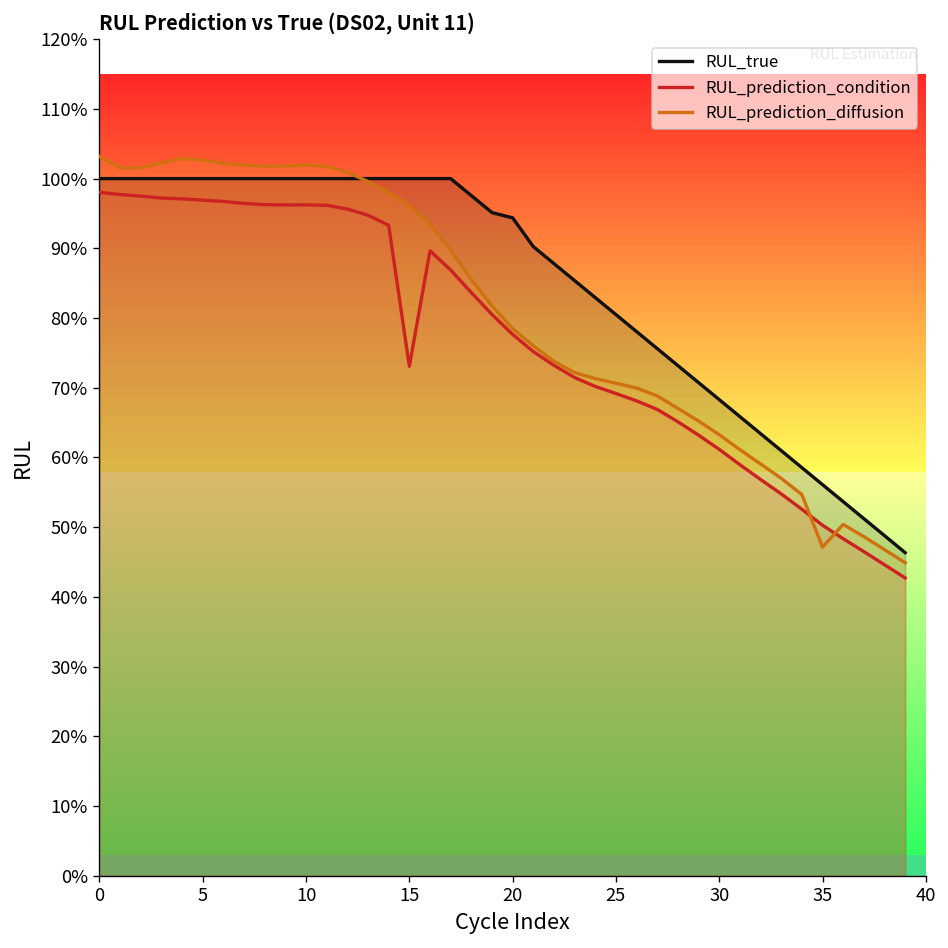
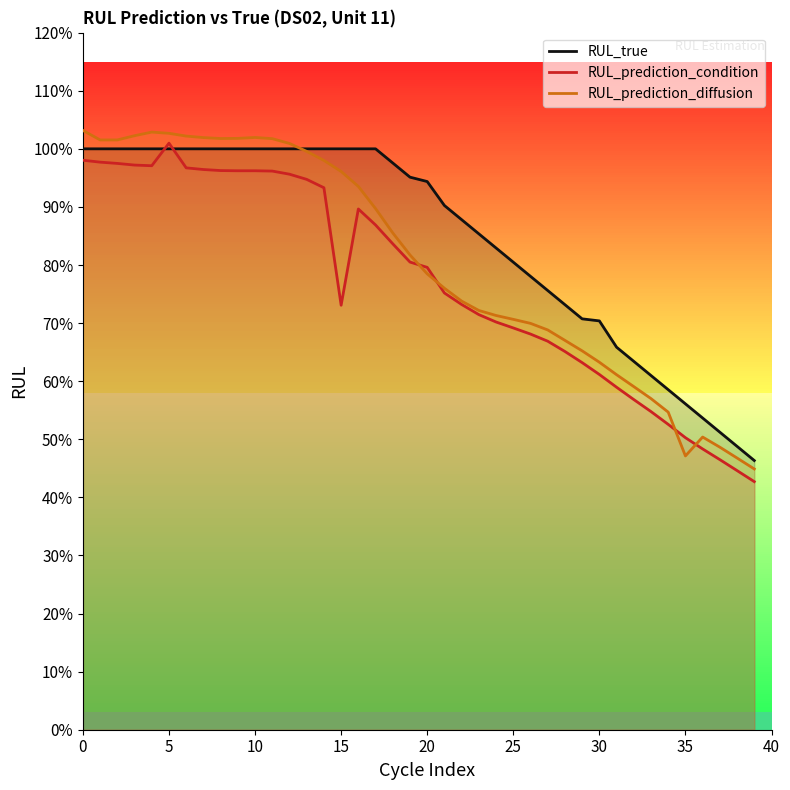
RUL_prediction_condition, 5: 97% -> 101%
RUL_prediction_condition, 20: 78% -> 80%
RUL_true, 30: 68% -> 70%
